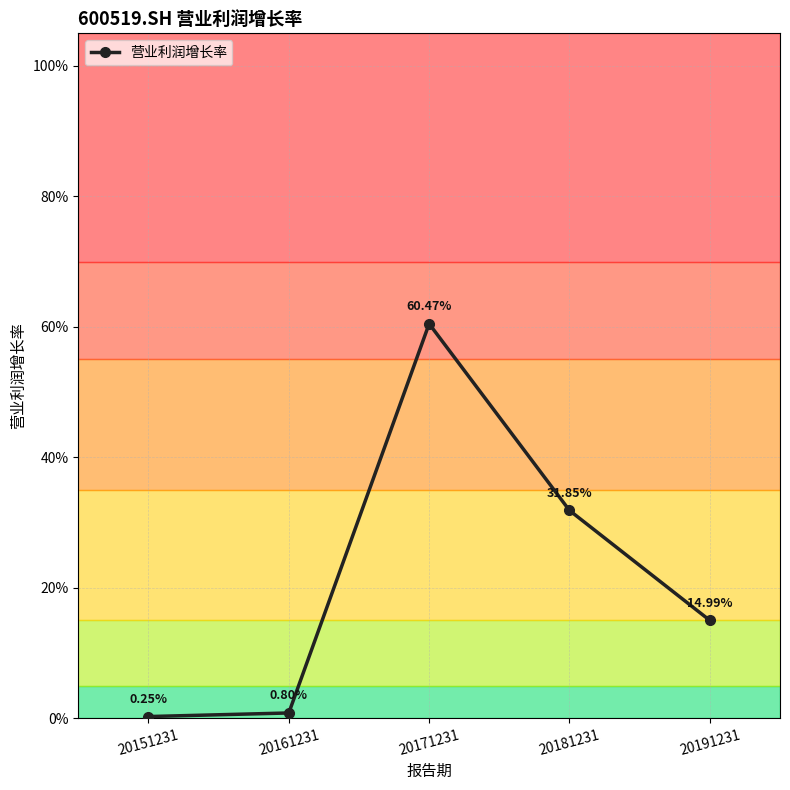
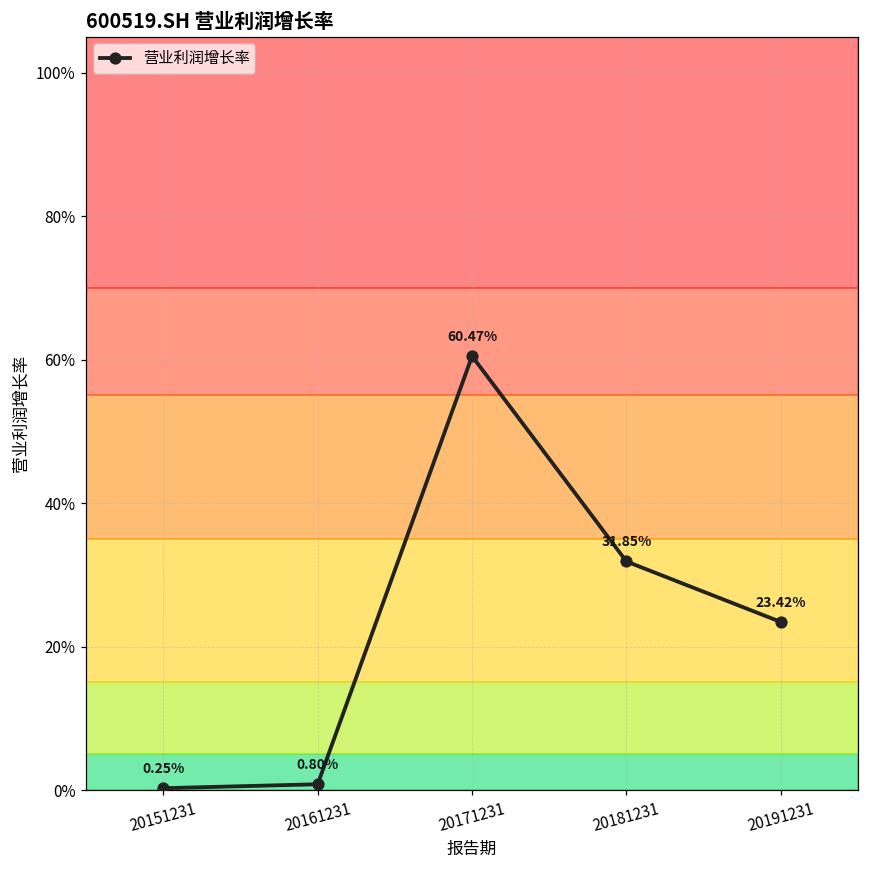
20191231: 14.99% -> 23.42%
